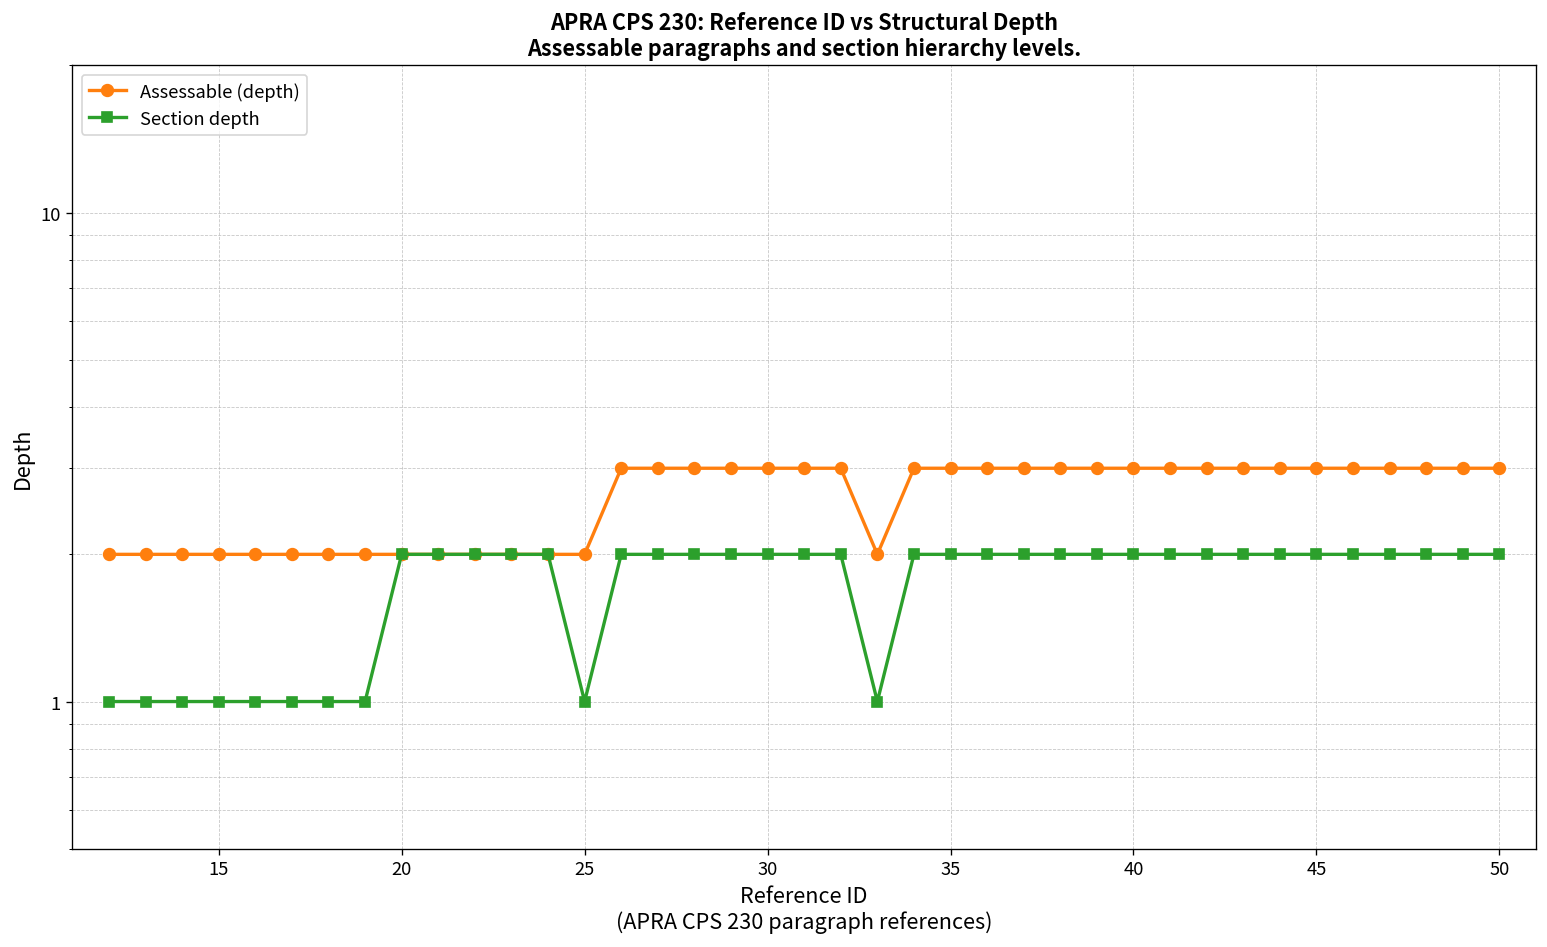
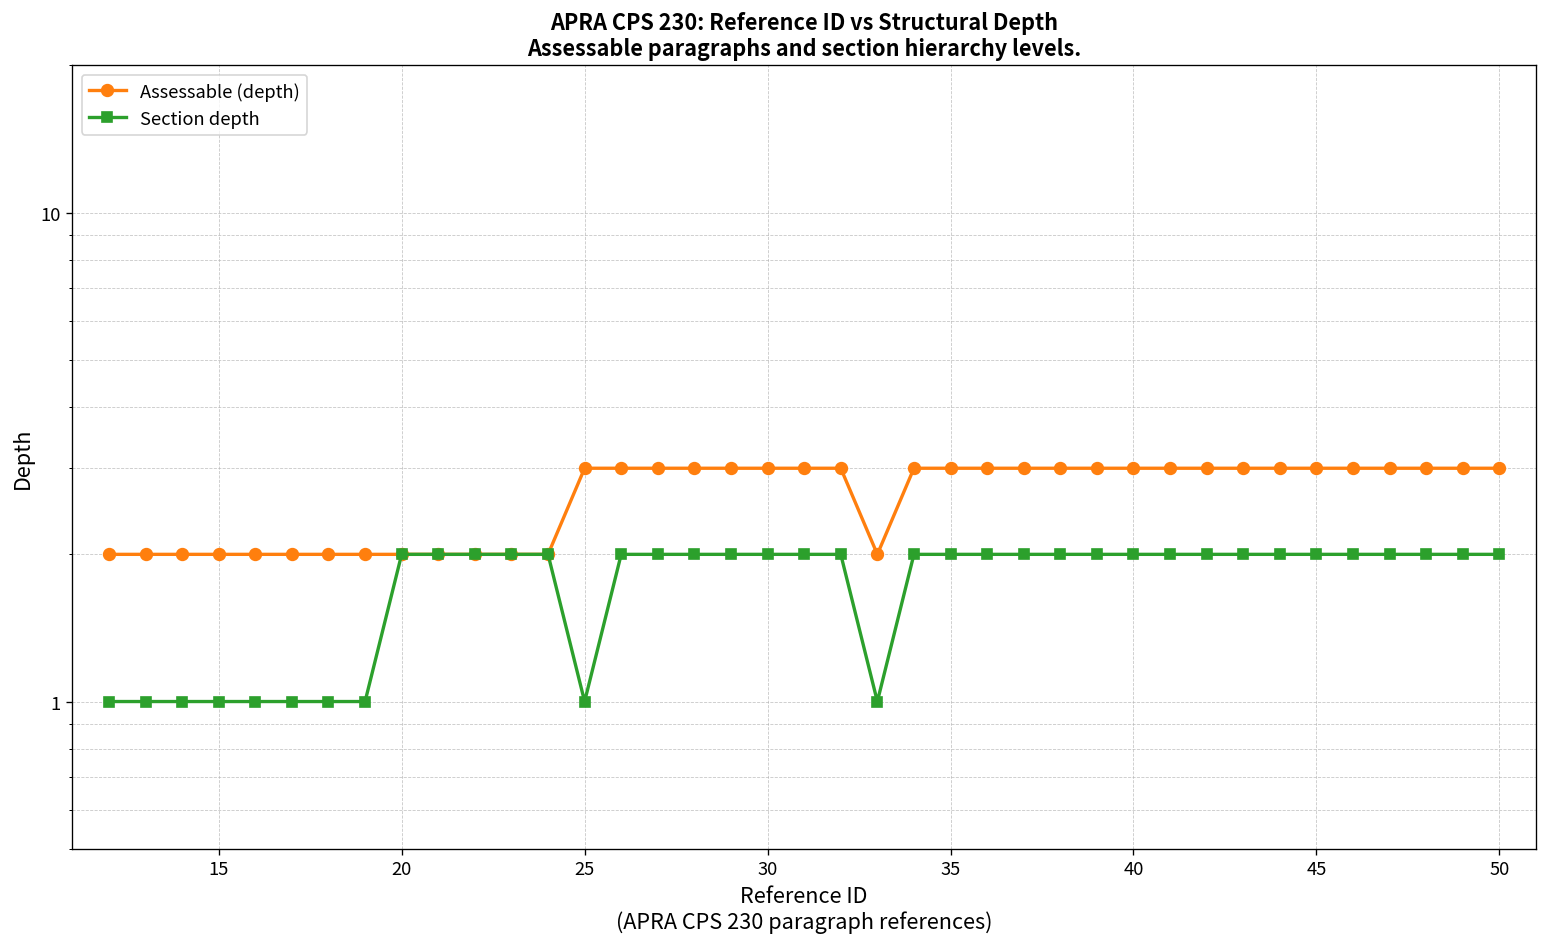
Assessable (depth), 25: 2 -> 3
